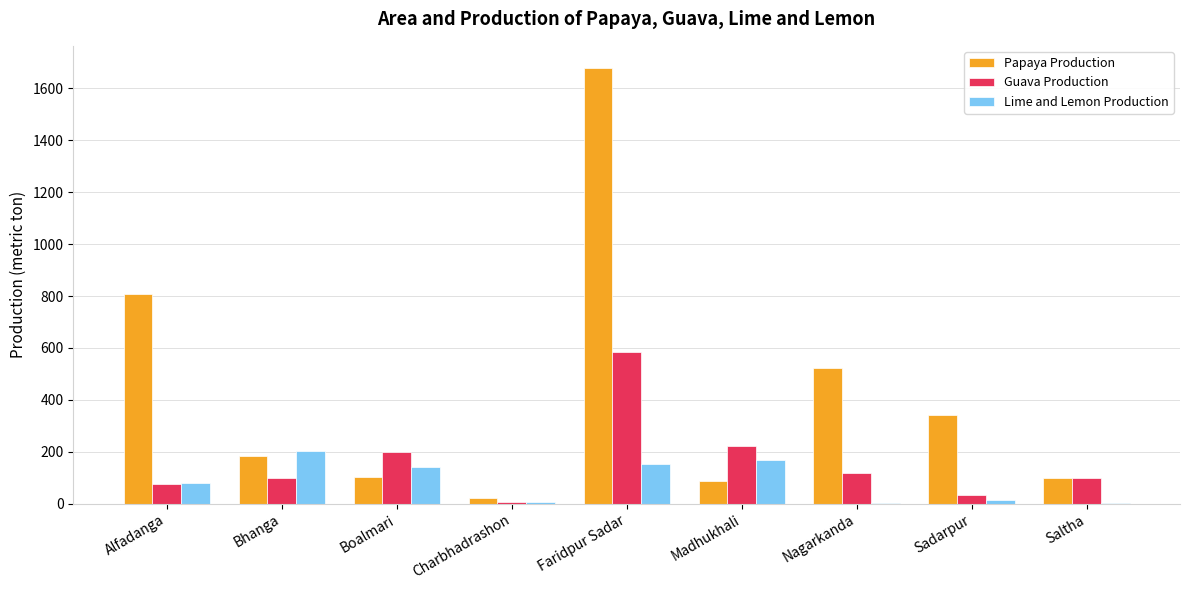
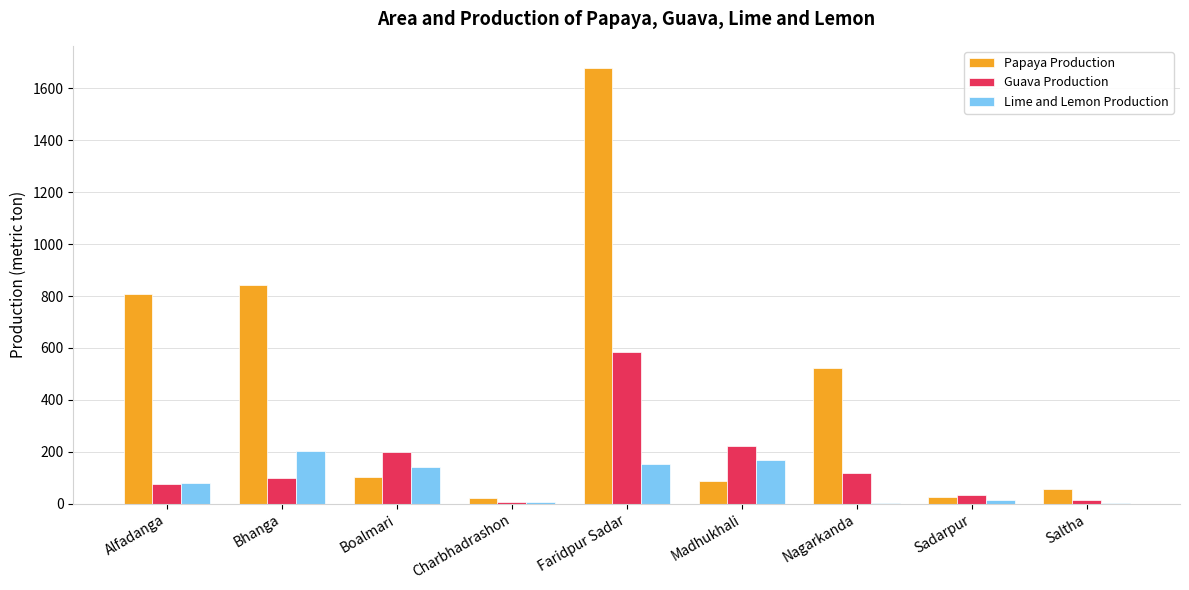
Papaya Production, Bhanga: 180 -> 840
Papaya Production, Sadarpur: 340 -> 30
Papaya Production, Saltha: 100 -> 60
Guava Production, Saltha: 100 -> 20
